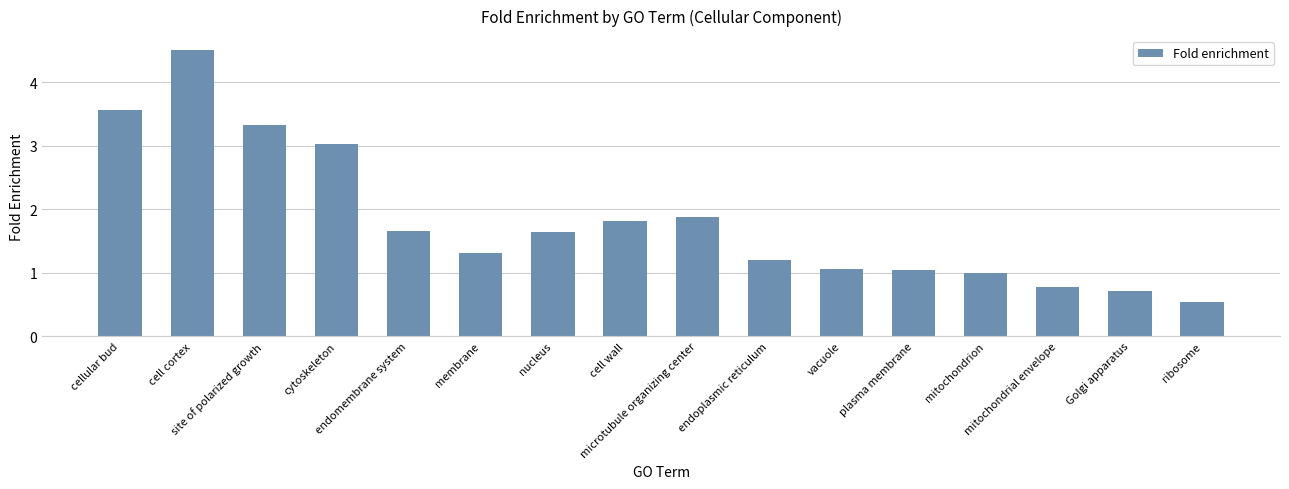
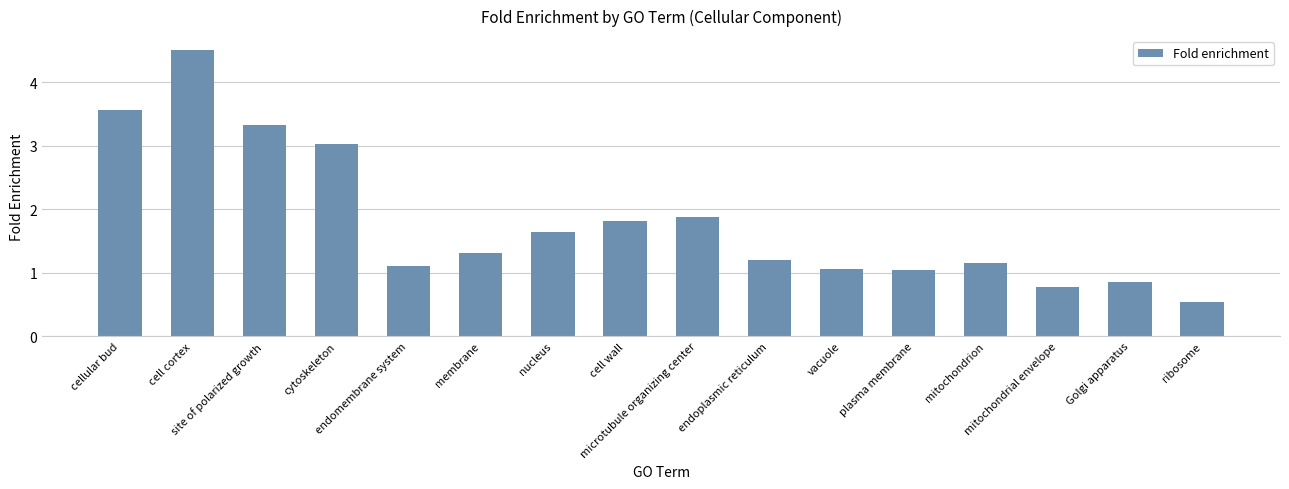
endomembrane system: 1.7 -> 1.1
mitochondrion: 1.0 -> 1.2
Golgi apparatus: 0.7 -> 0.9
